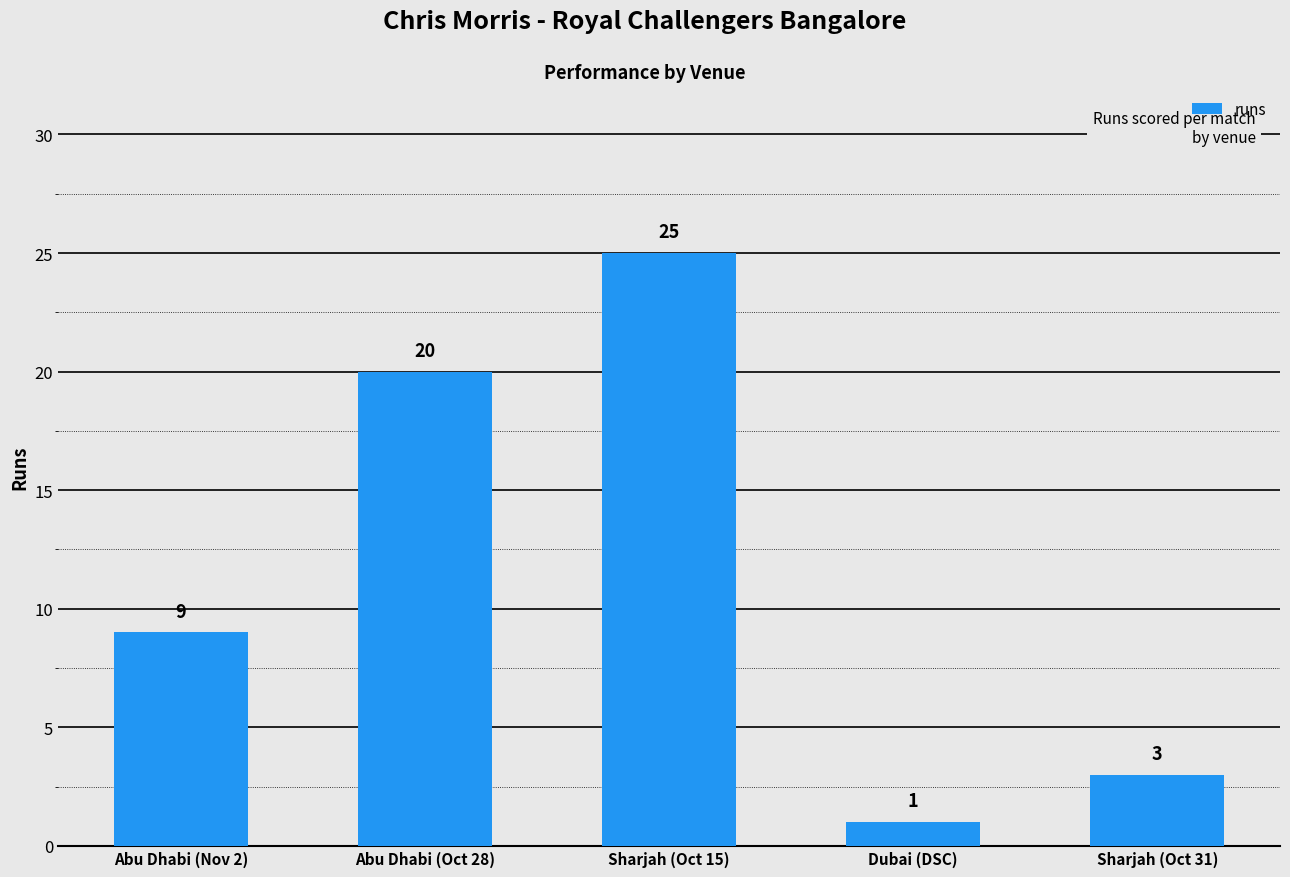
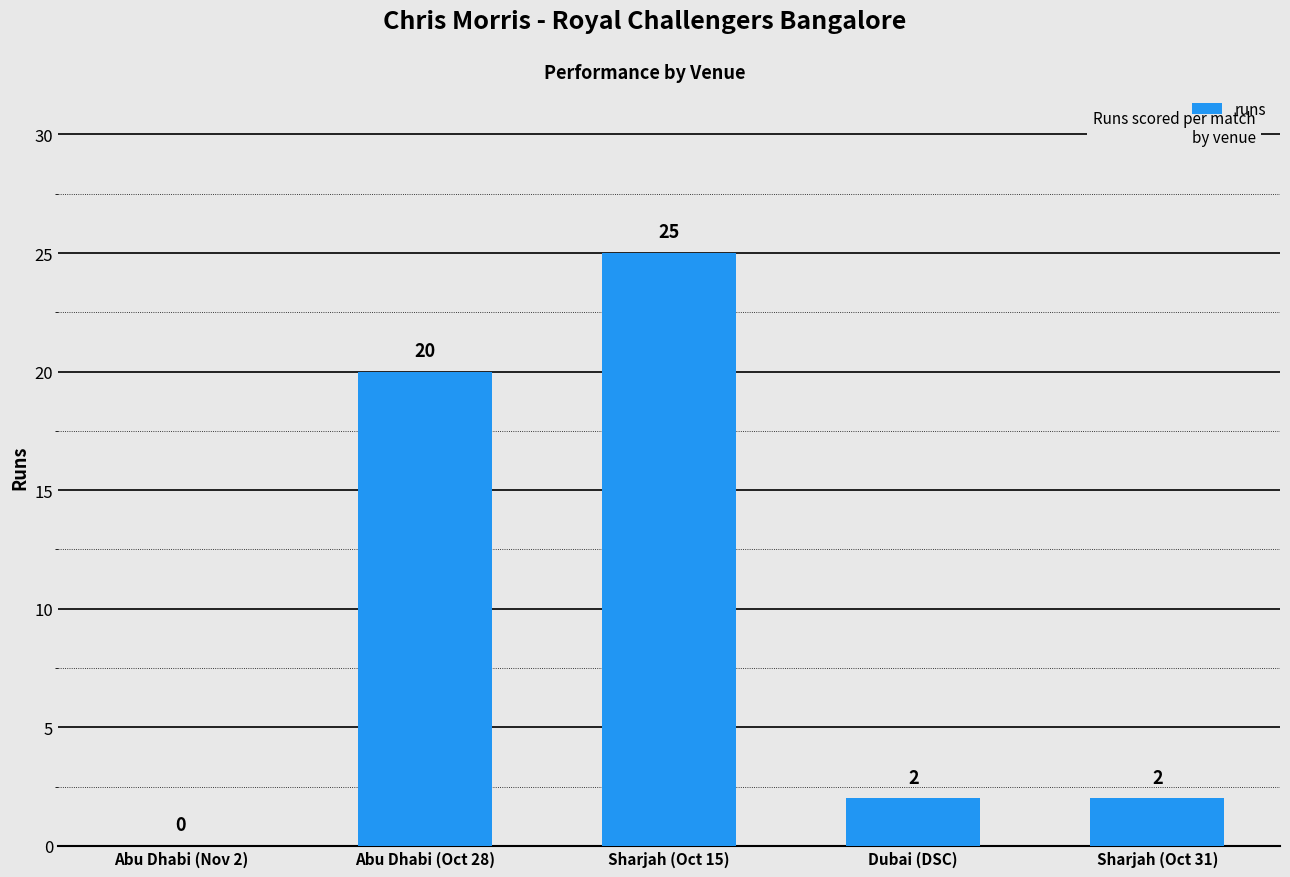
Abu Dhabi (Nov 2): 9 -> 0
Dubai (DSC): 1 -> 2
Sharjah (Oct 31): 3 -> 2
